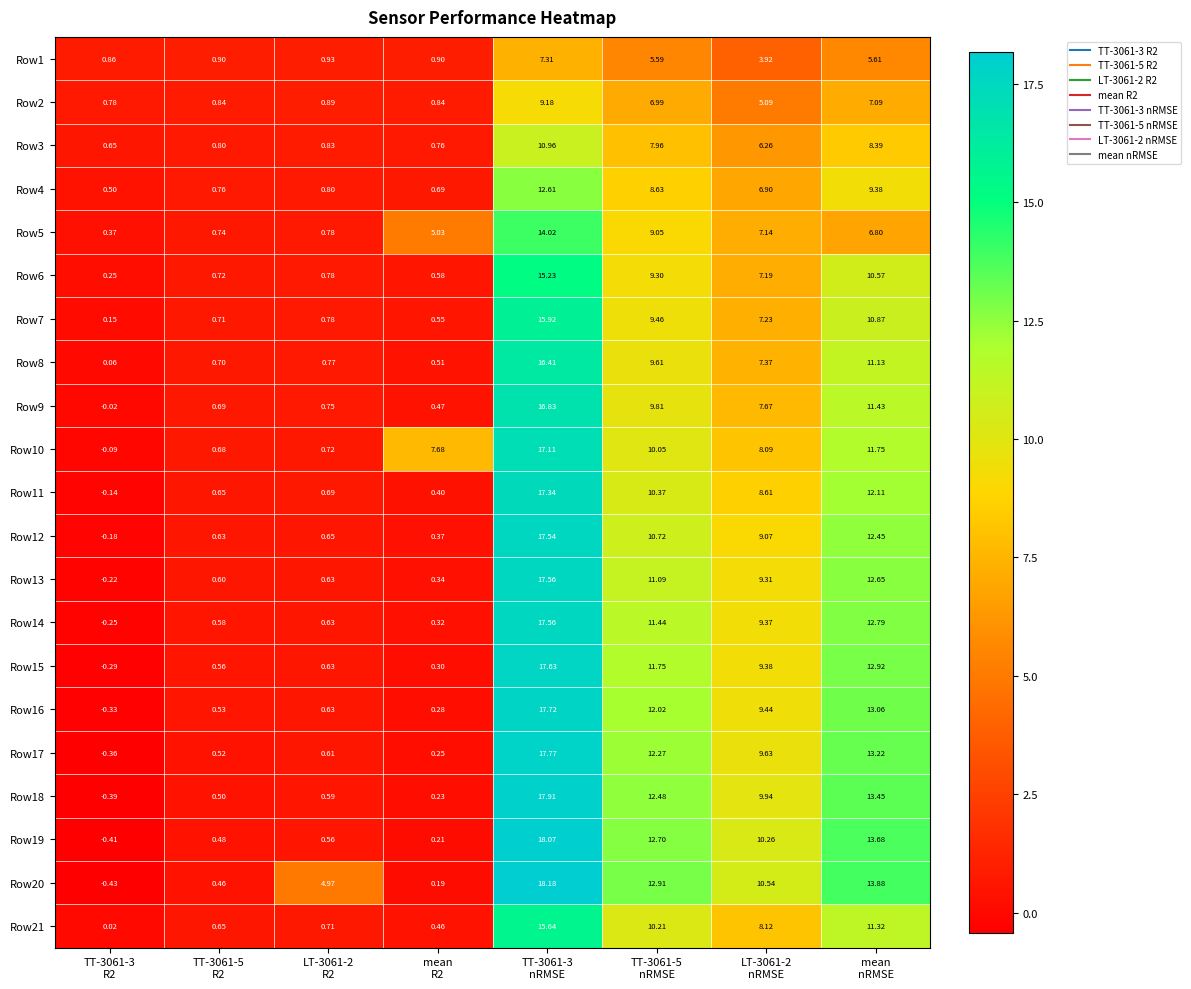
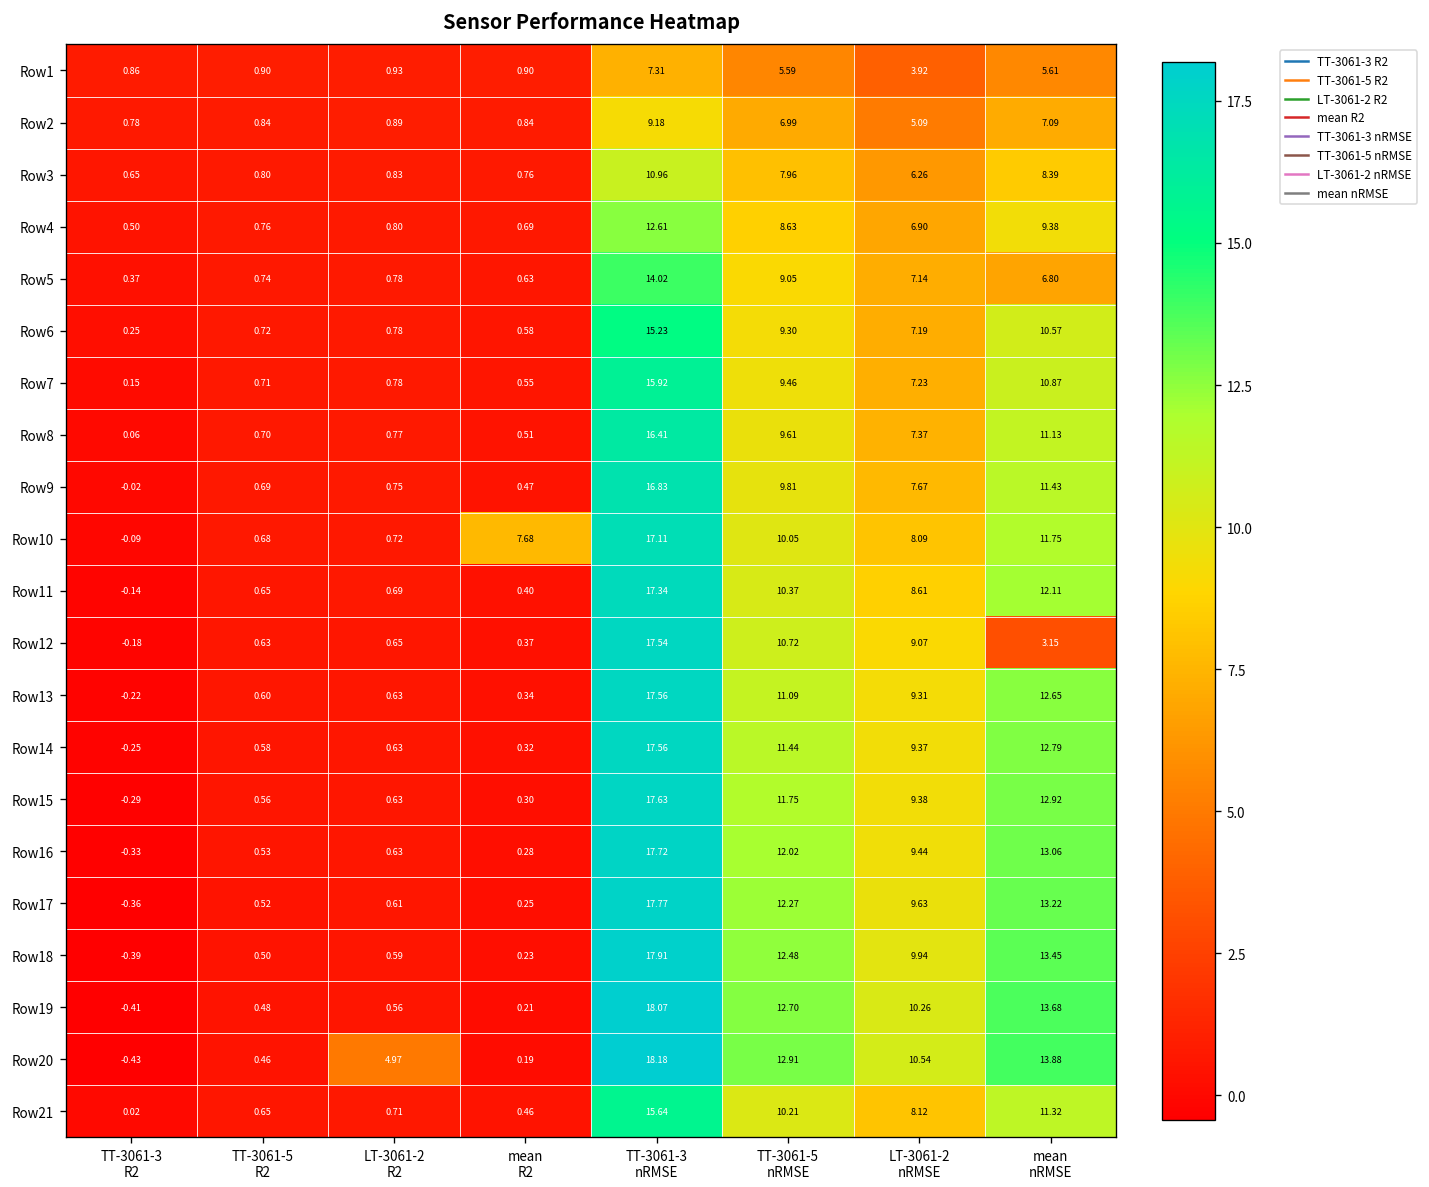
Row5, mean R2: 5.03 -> 0.63
Row12, mean nRMSE: 12.45 -> 3.15
